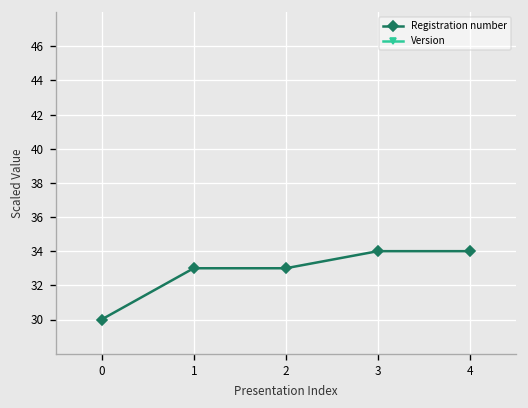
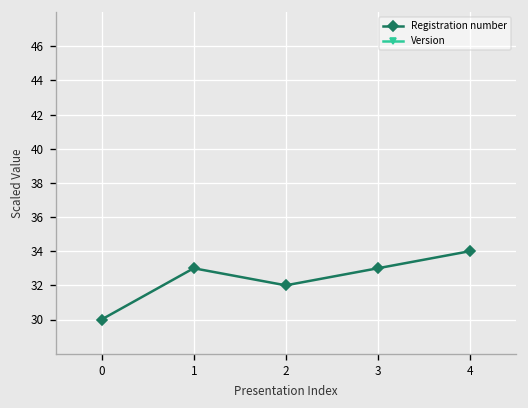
Registration number, 2: 33.0 -> 32.0
Registration number, 3: 34.0 -> 33.0
